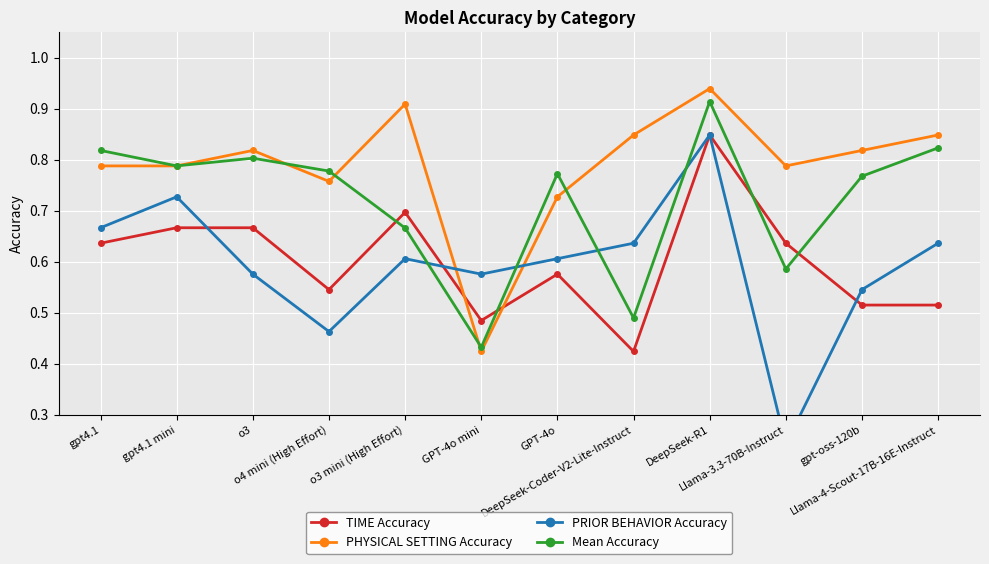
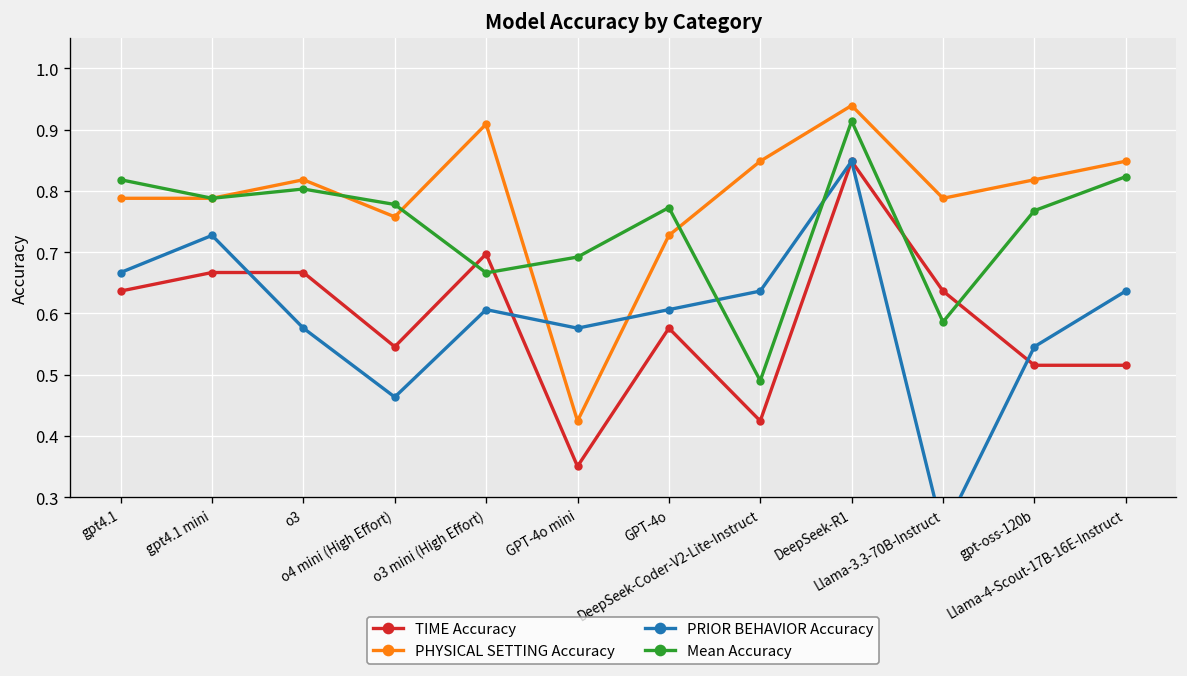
TIME Accuracy, GPT-4o mini: 0.48 -> 0.35
Mean Accuracy, GPT-4o mini: 0.43 -> 0.69
